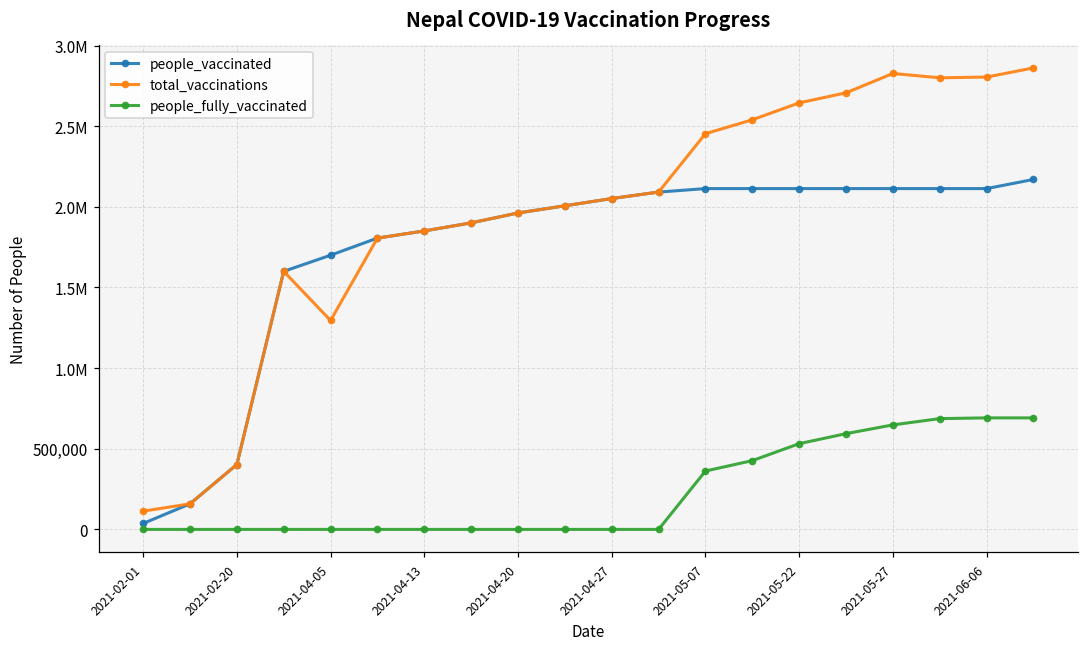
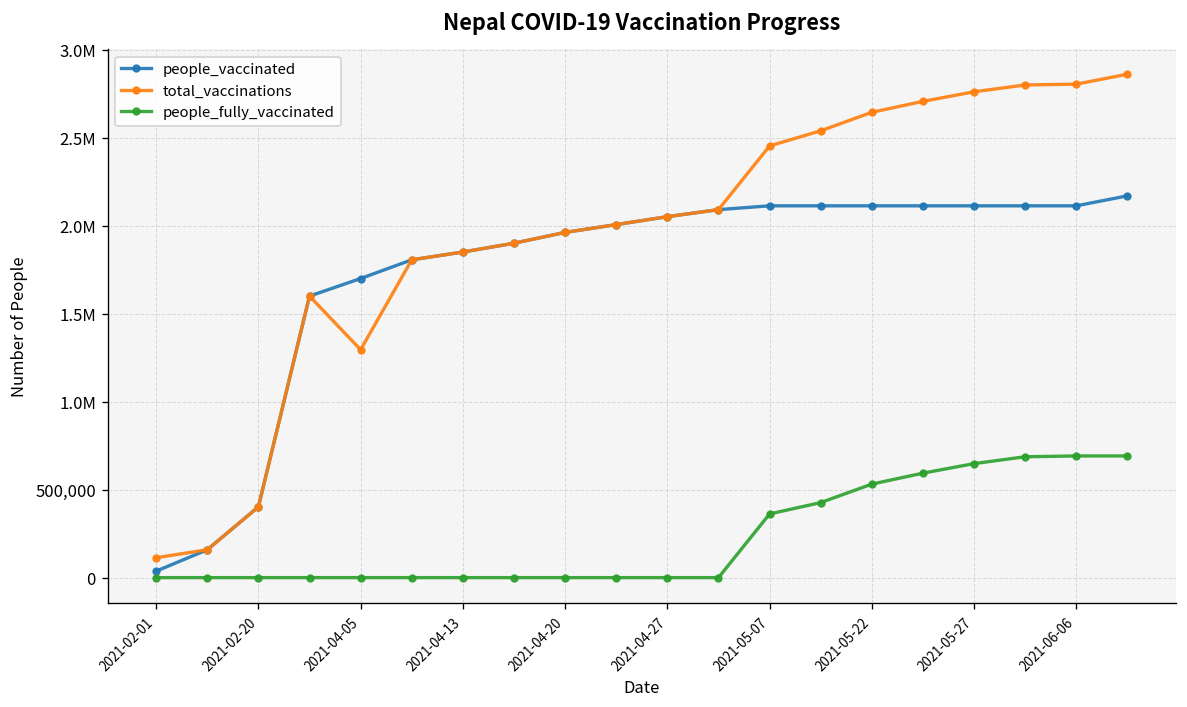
total_vaccinations, 2021-05-27: 2,830,000 -> 2,760,000
